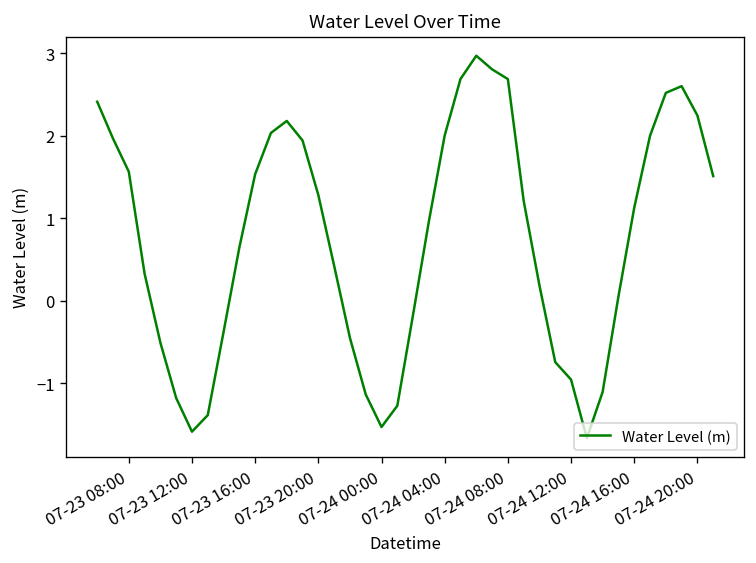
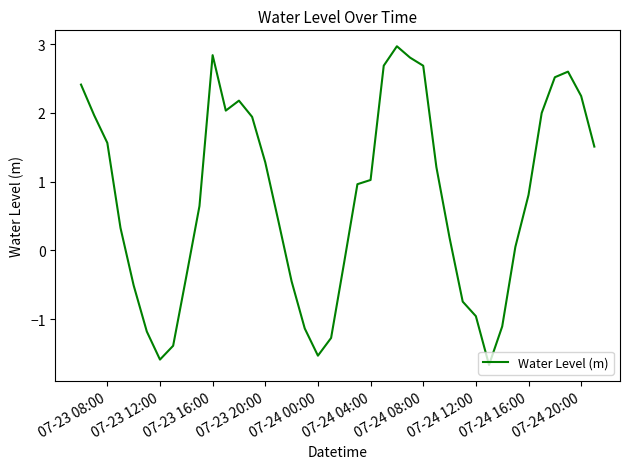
07-23 16:00: 1.5 -> 2.8
07-24 04:00: 2.0 -> 1.0
07-24 16:00: 1.1 -> 0.8
